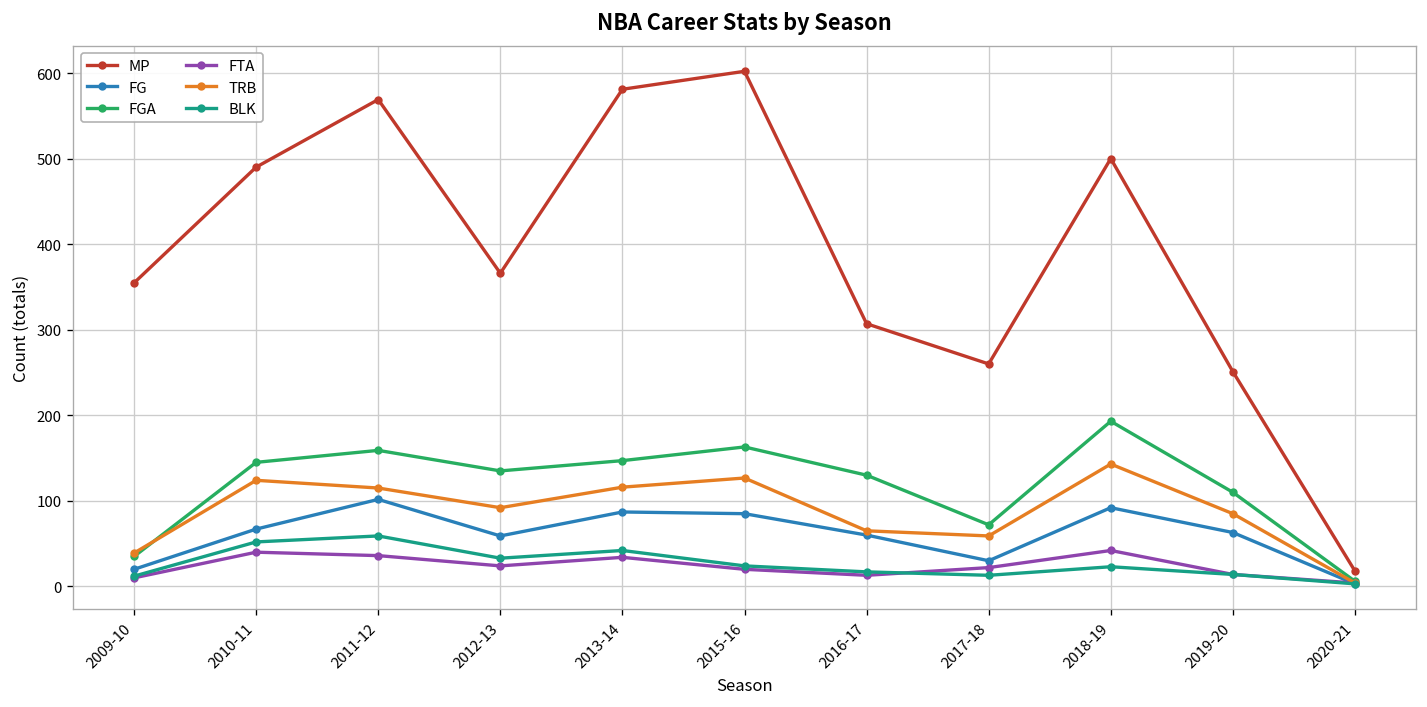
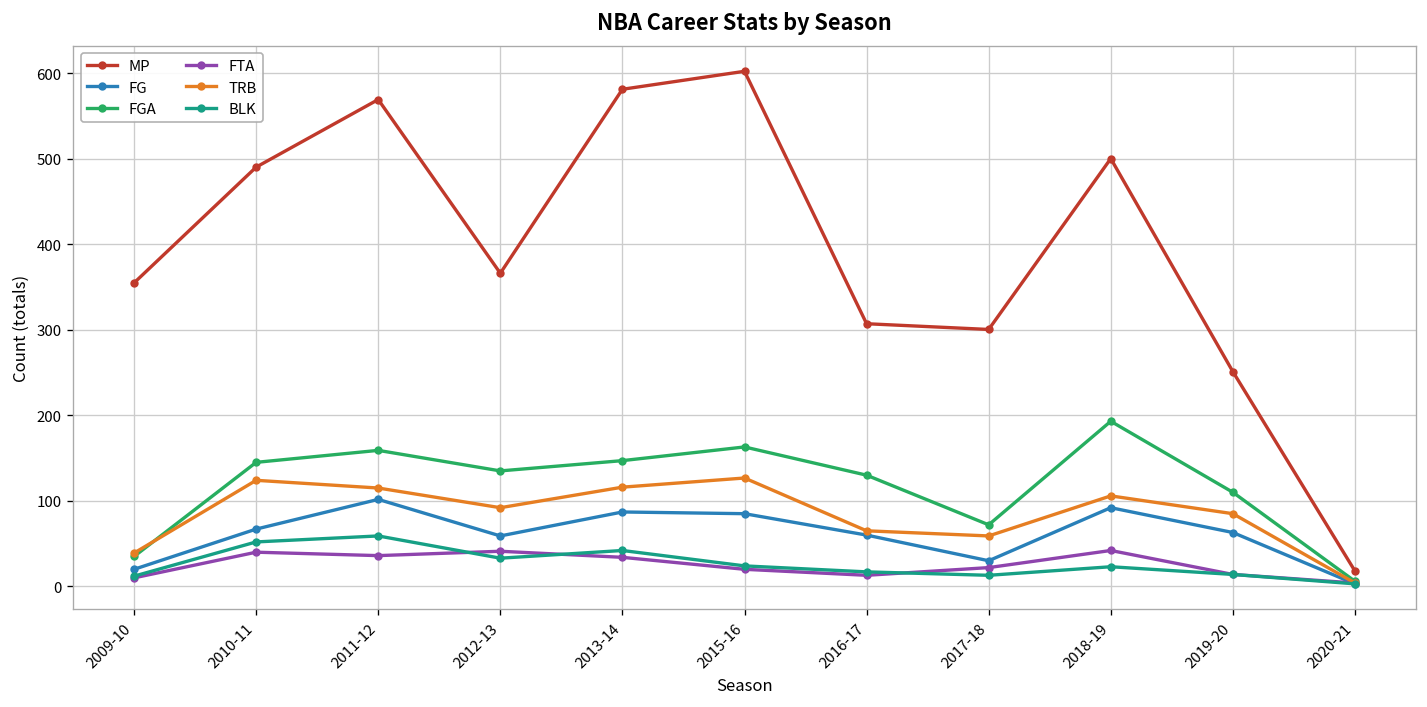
FTA, 2012-13: 20 -> 40
MP, 2017-18: 260 -> 300
TRB, 2018-19: 140 -> 110
